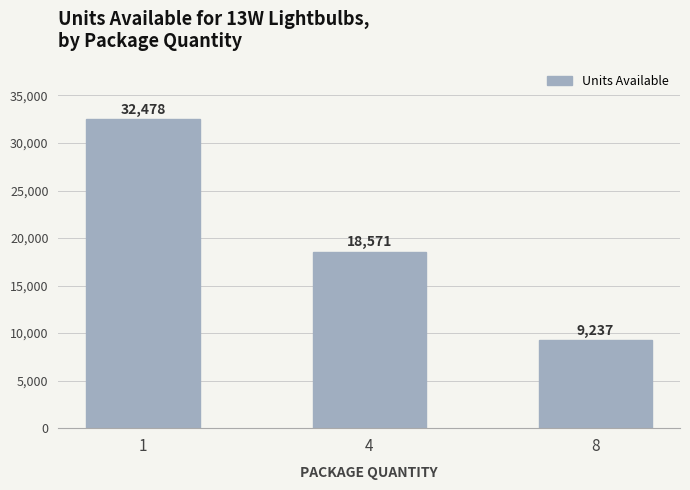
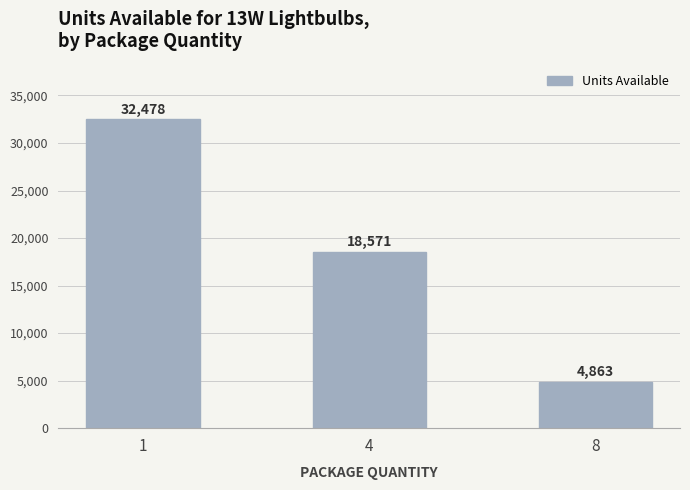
8: 9,237 -> 4,863
